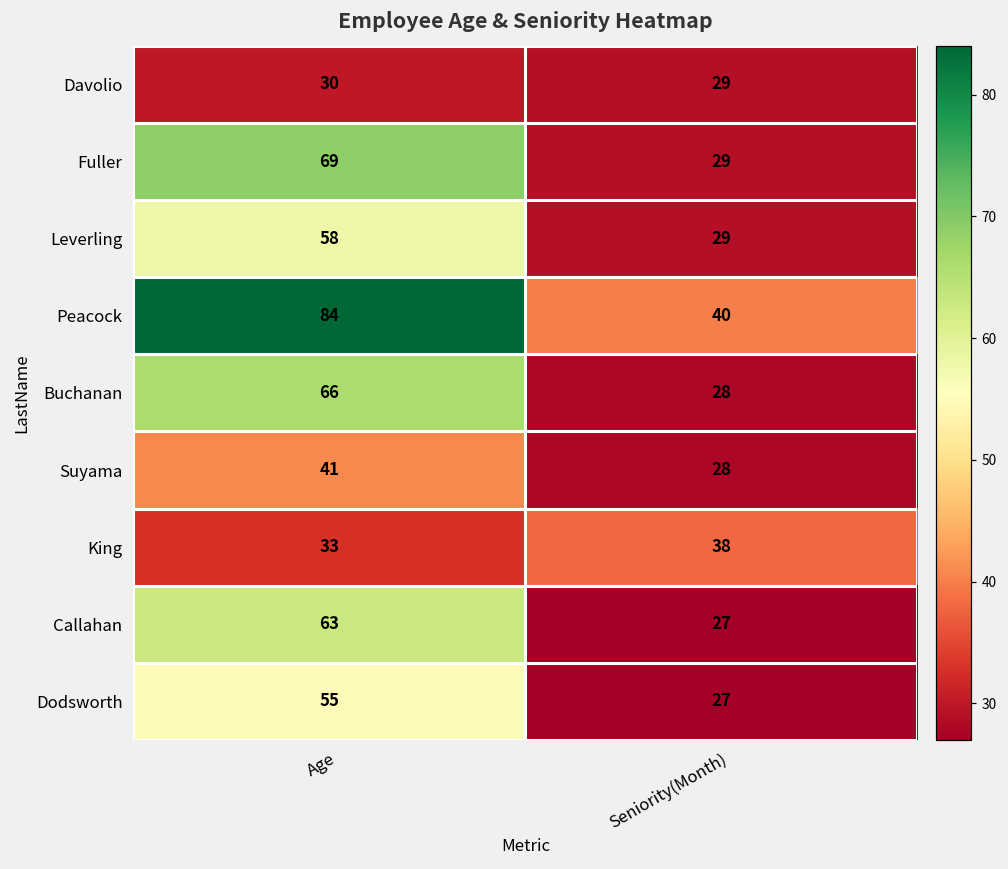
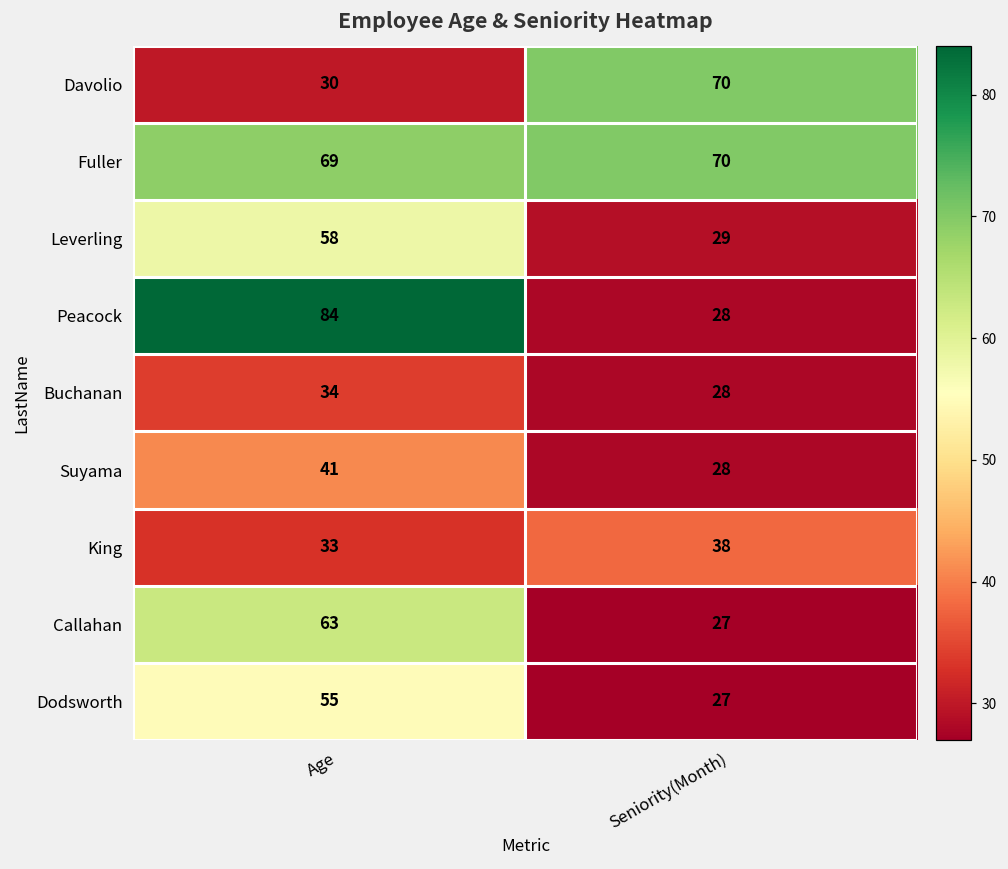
Davolio, Seniority(Month): 29 -> 70
Fuller, Seniority(Month): 29 -> 70
Peacock, Seniority(Month): 40 -> 28
Buchanan, Age: 66 -> 34
